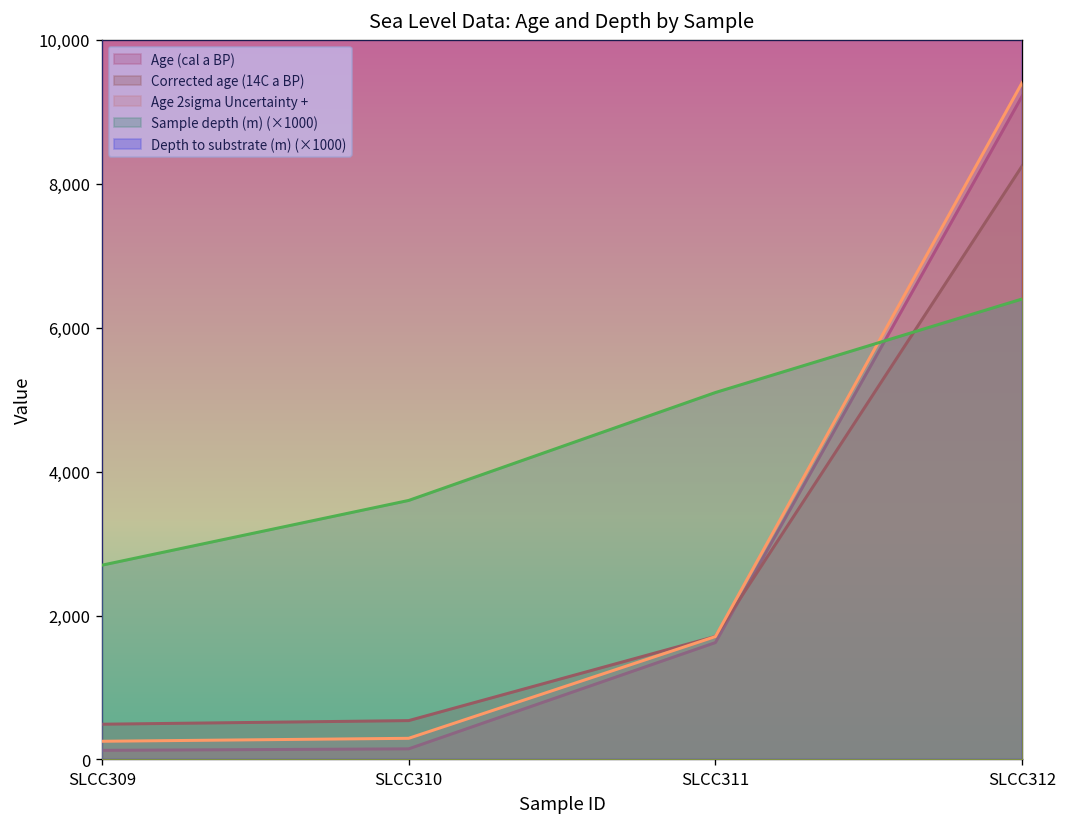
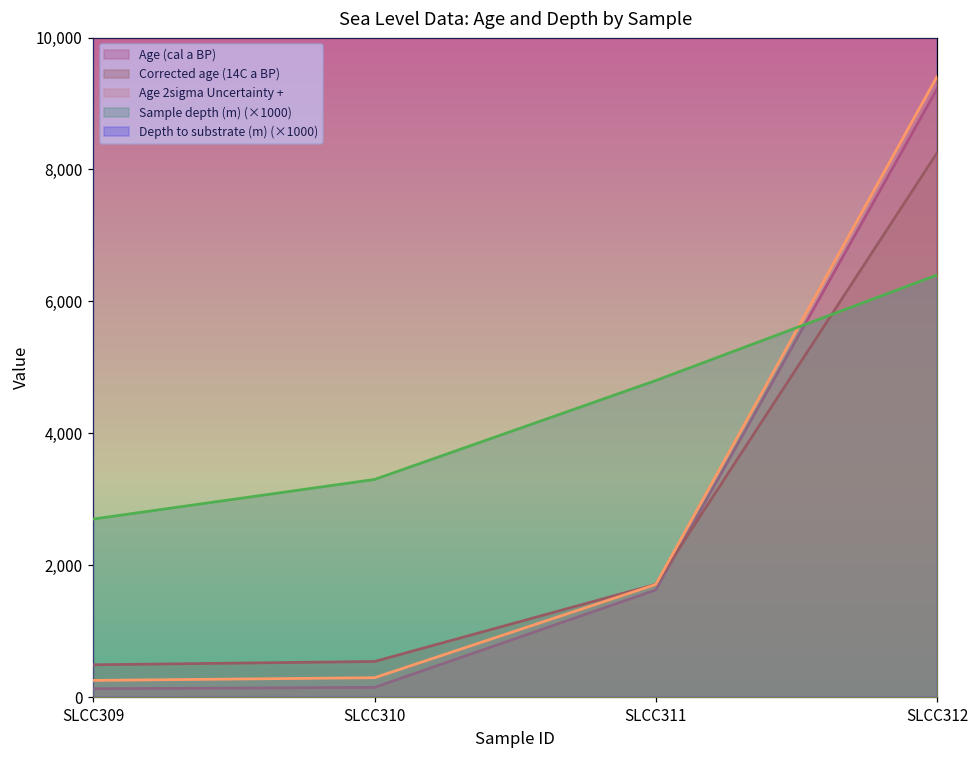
Sample depth (m) (×1000), SLCC310: 3,600 -> 3,300
Sample depth (m) (×1000), SLCC311: 5,100 -> 4,800
